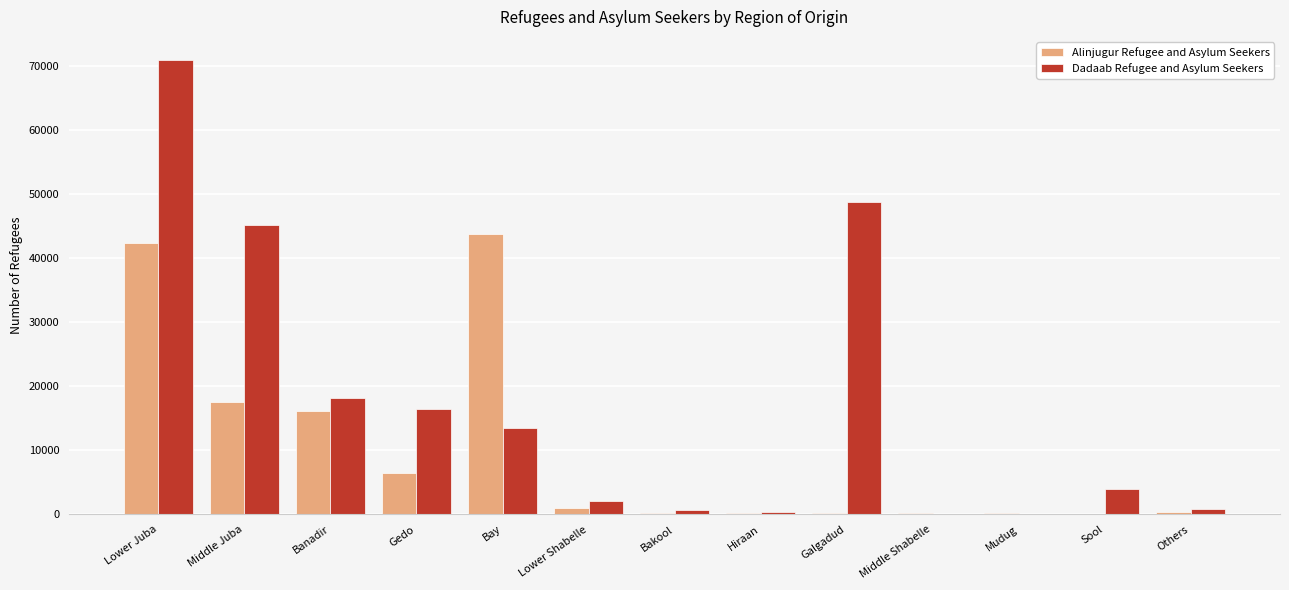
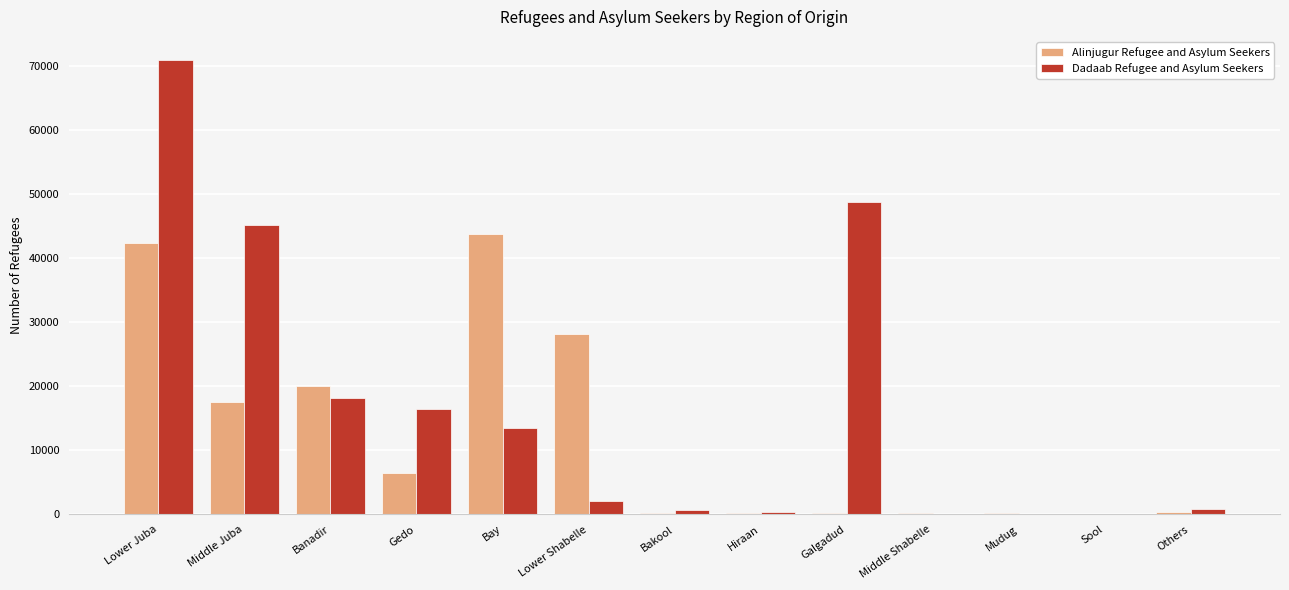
Alinjugur Refugee and Asylum Seekers, Banadir: 16000 -> 20000
Alinjugur Refugee and Asylum Seekers, Lower Shabelle: 1000 -> 28000
Dadaab Refugee and Asylum Seekers, Sool: 4000 -> 0
